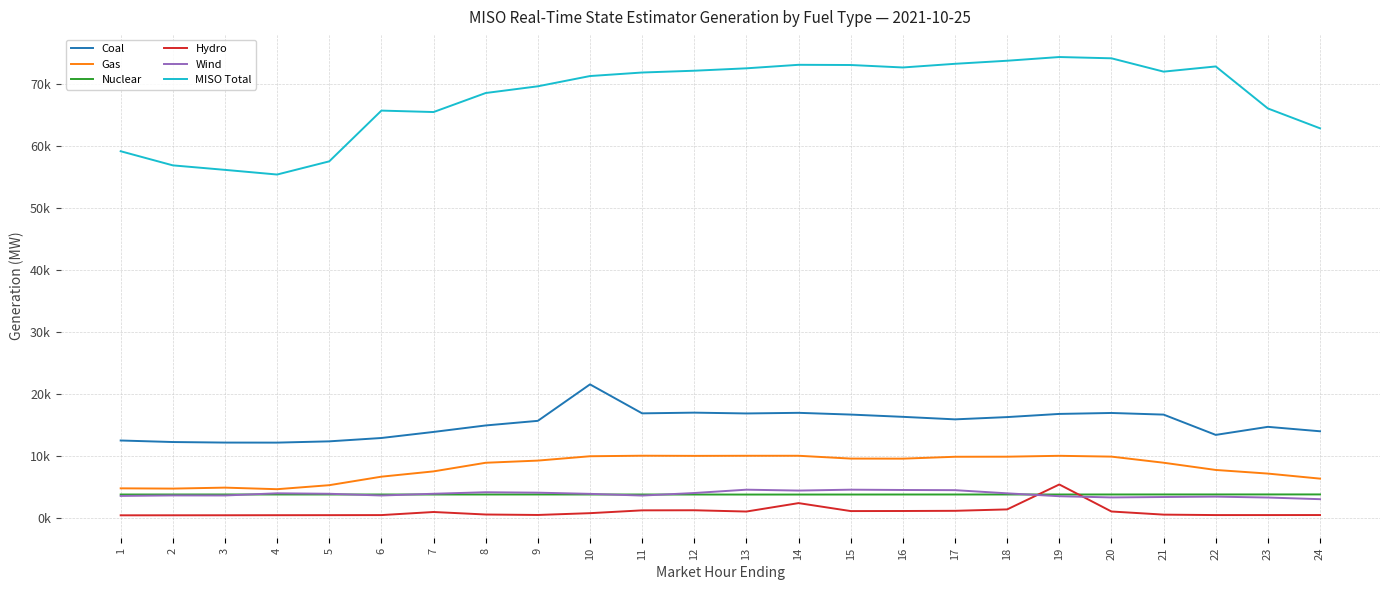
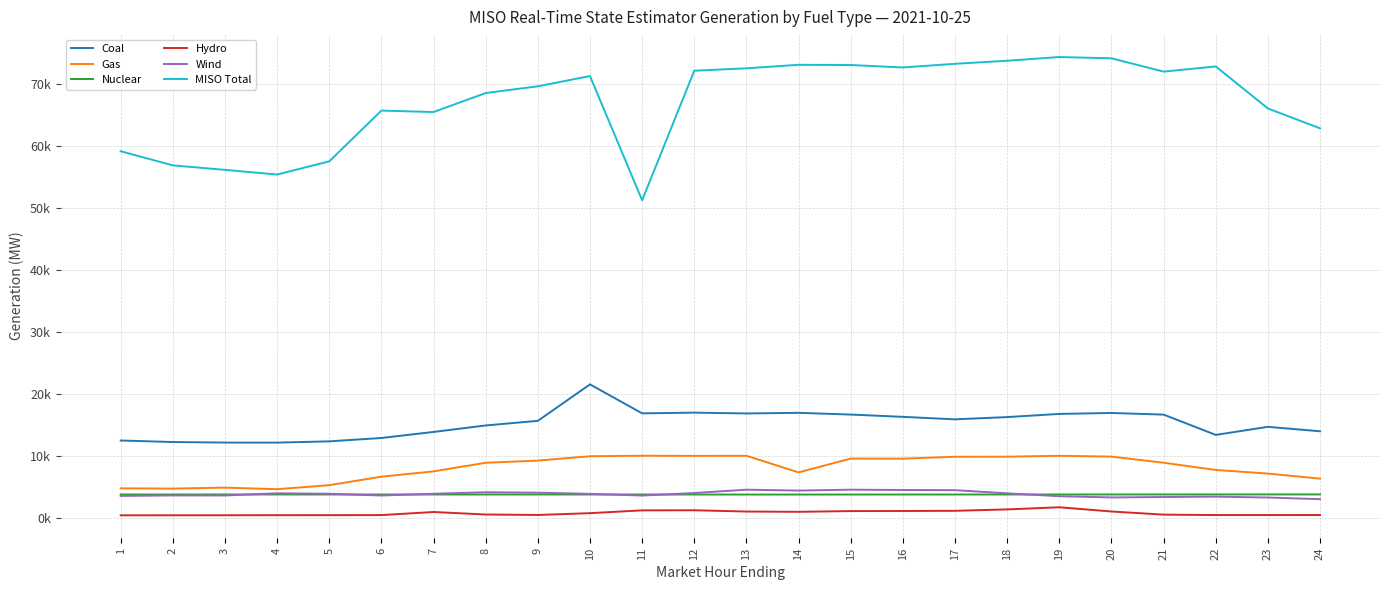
MISO Total, 11: 72000 -> 51000
Gas, 14: 10000 -> 7000
Hydro, 14: 2000 -> 1000
Hydro, 19: 5000 -> 2000
